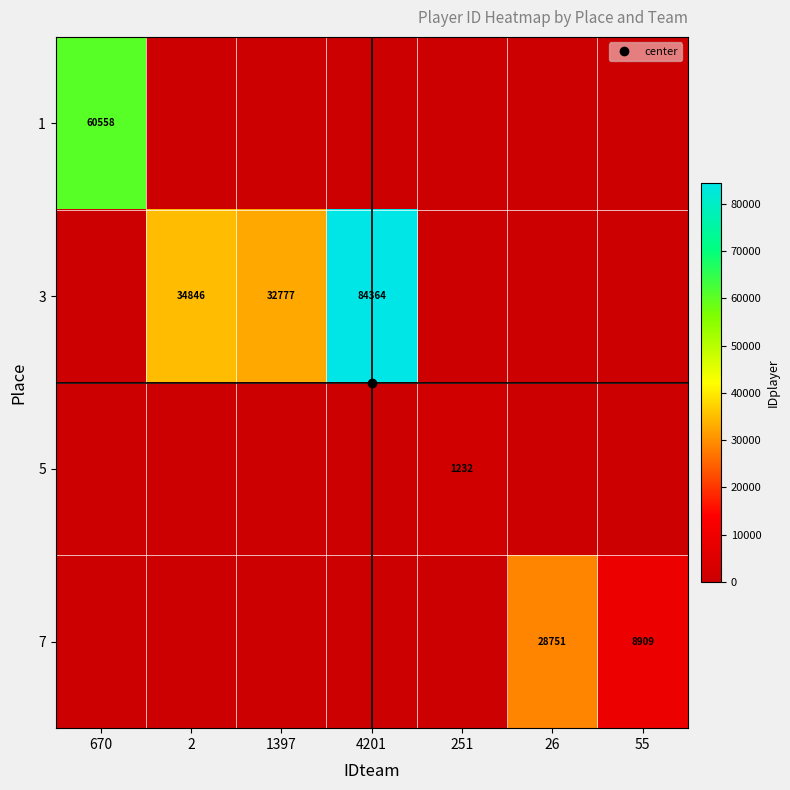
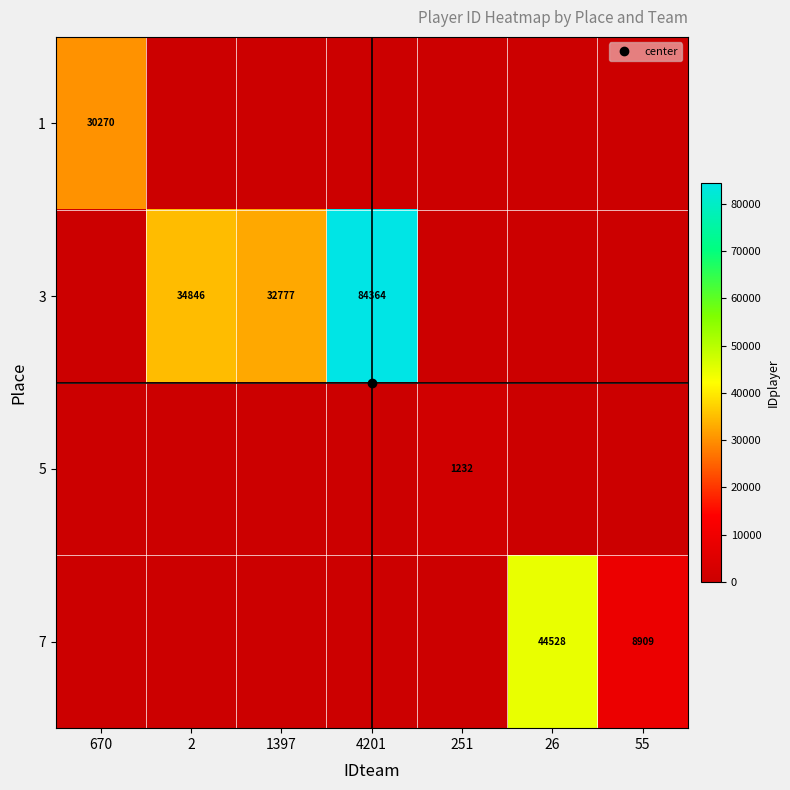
1, 670: 60558 -> 30270
7, 26: 28751 -> 44528
